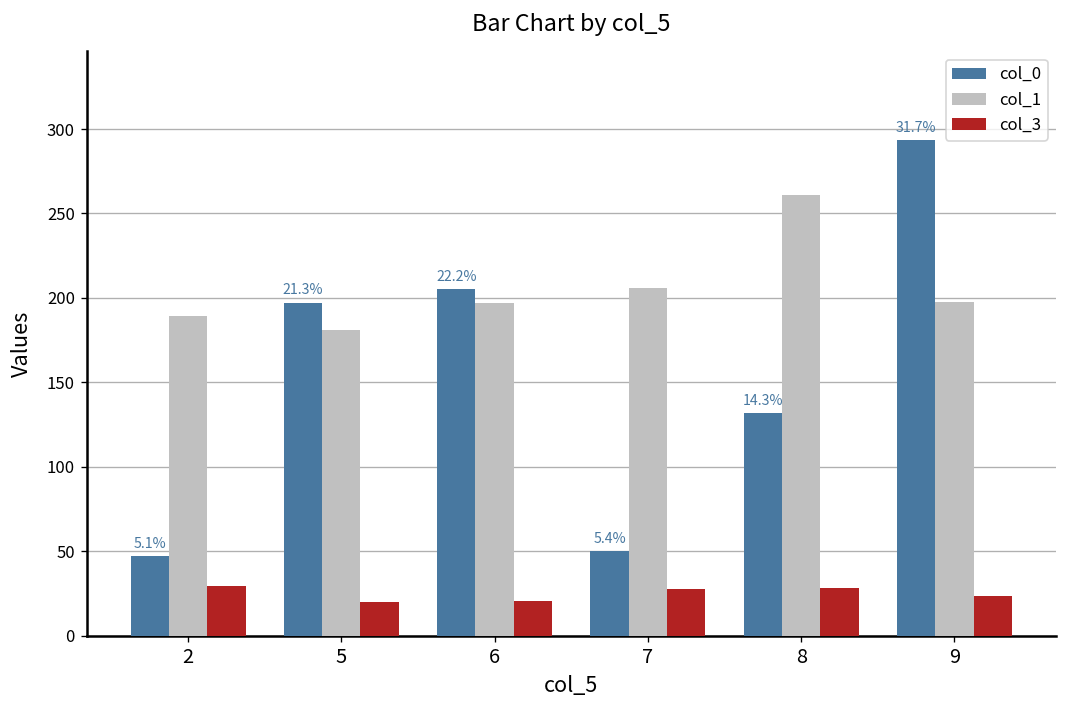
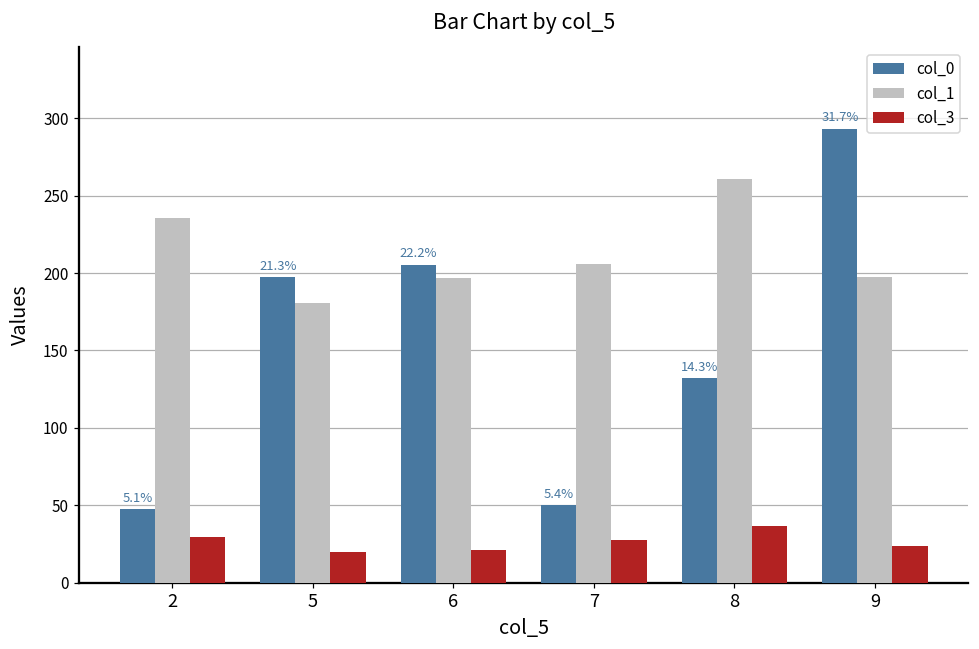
col_1, 2: 189 -> 236
col_3, 8: 28 -> 37
